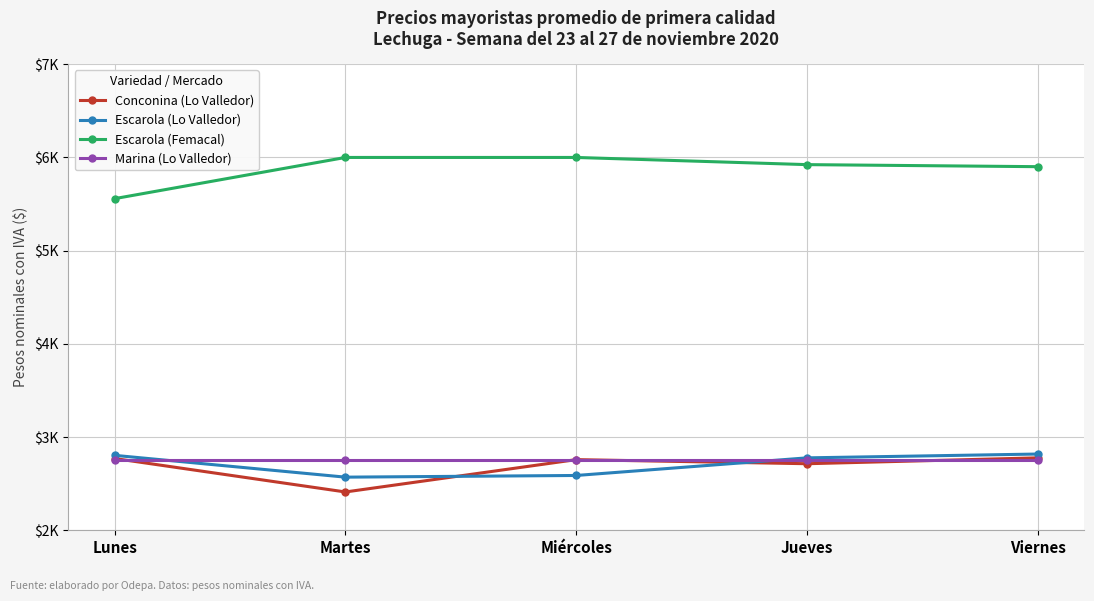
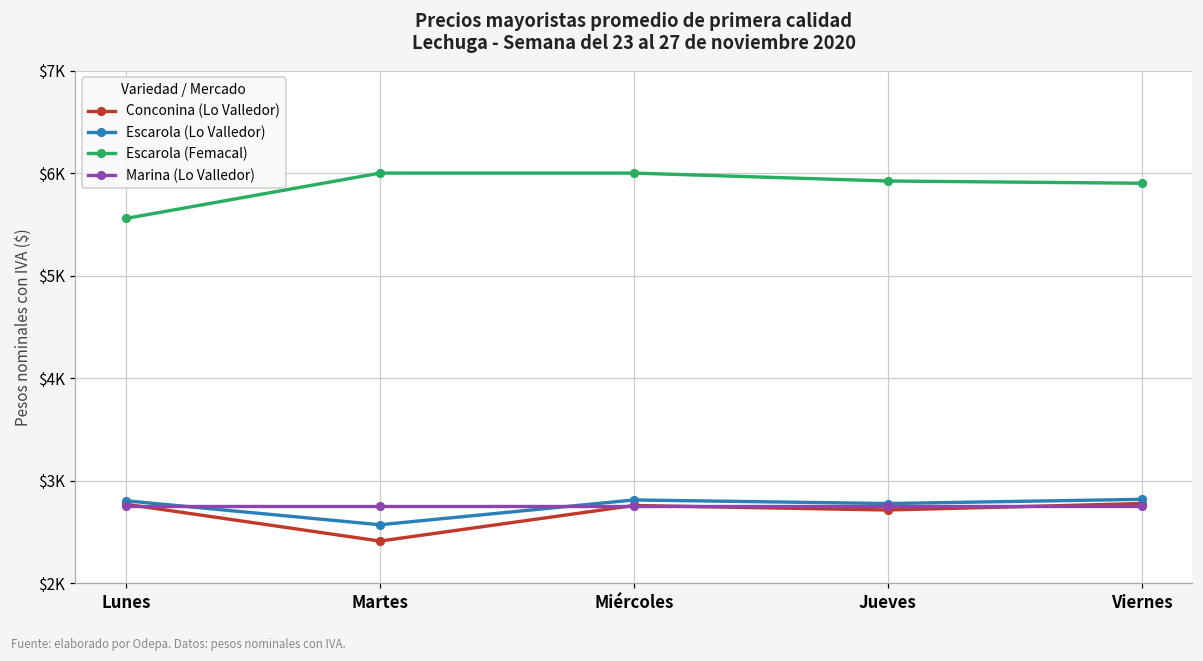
Escarola (Lo Valledor), Miércoles: $2600 -> $2800
